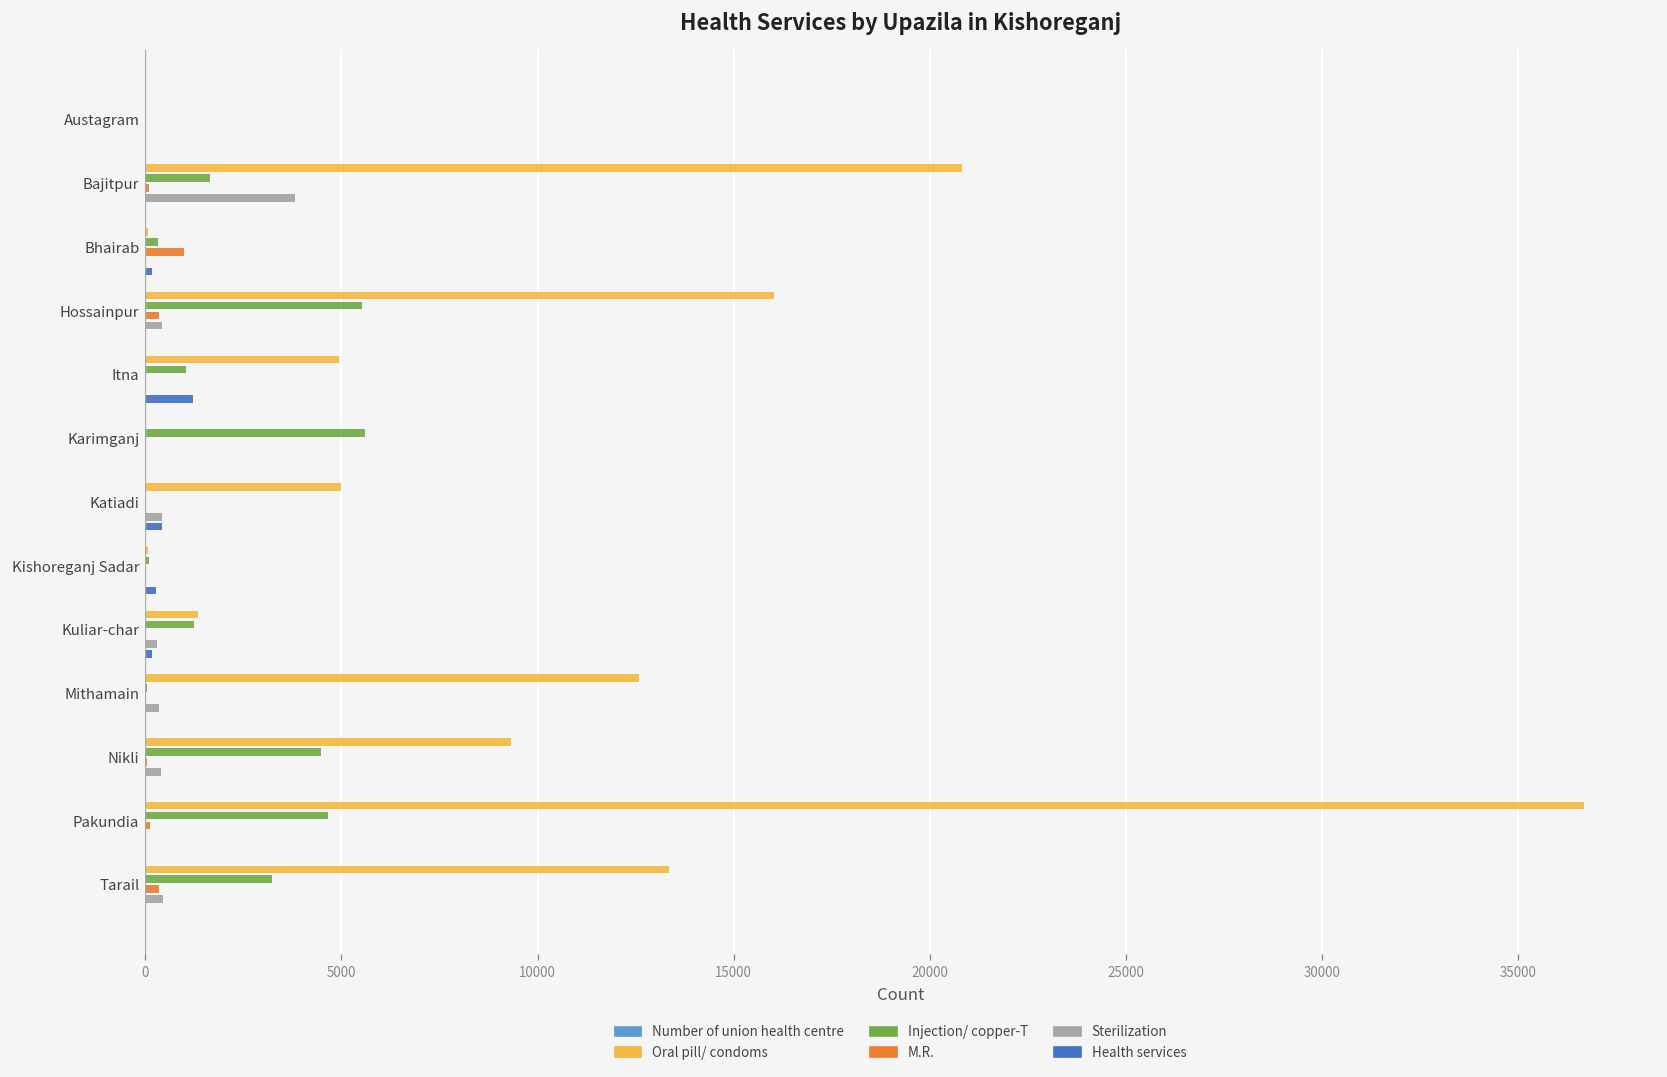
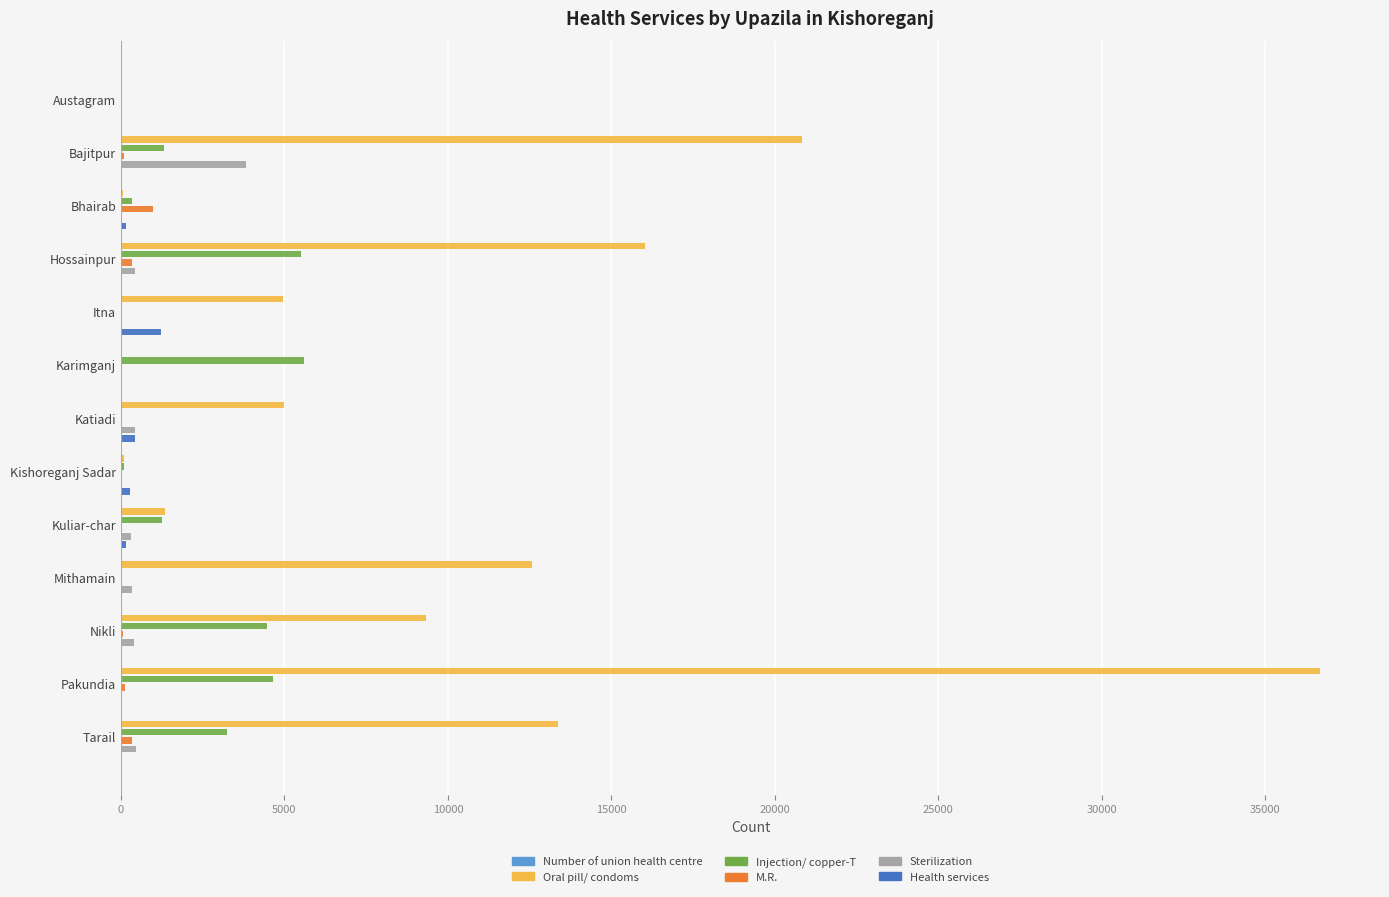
Injection/ copper-T, Bajitpur: 1700 -> 1300
Injection/ copper-T, Itna: 1000 -> 0
